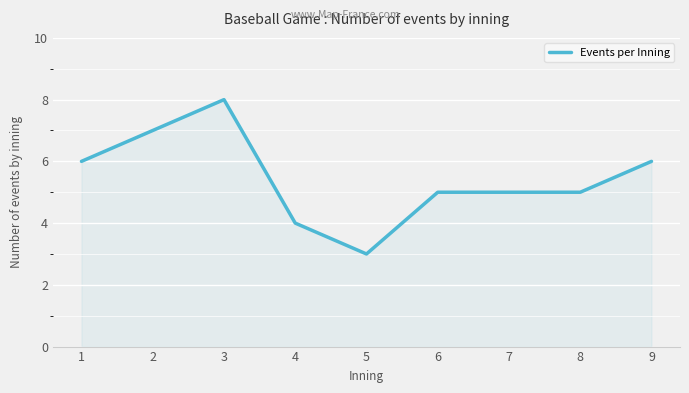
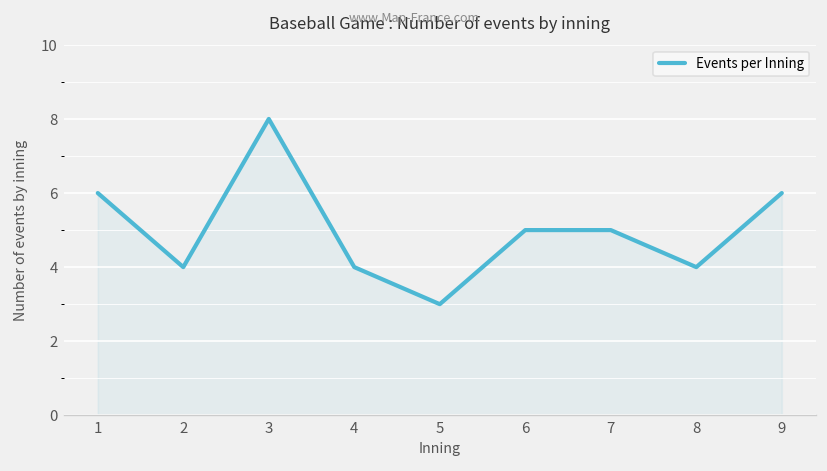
2: 7 -> 4
8: 5 -> 4
